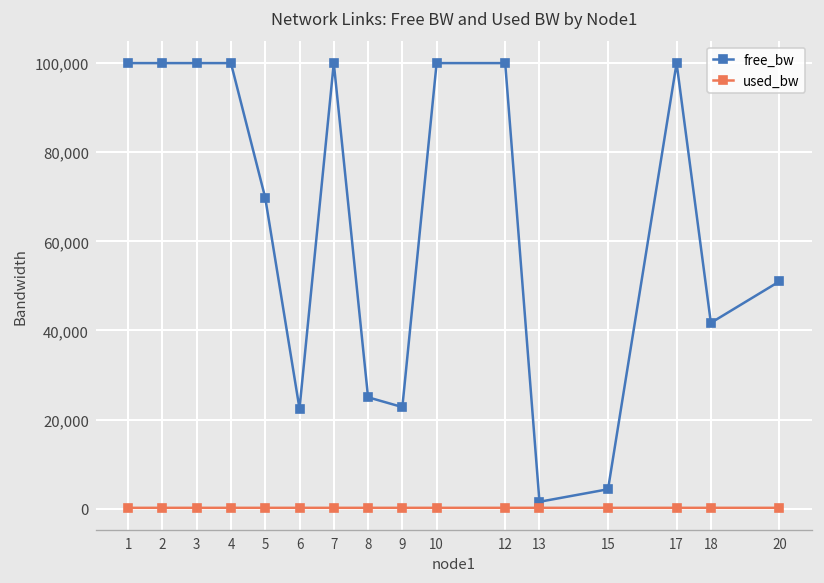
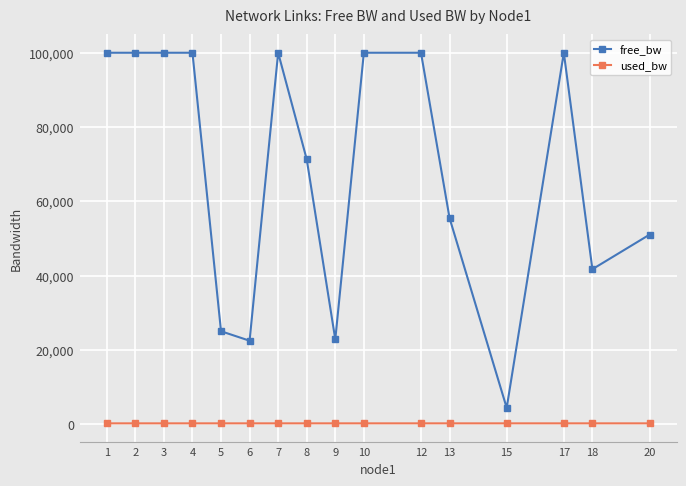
free_bw, 5: 70,000 -> 25,000
free_bw, 8: 25,000 -> 71,000
free_bw, 13: 2,000 -> 55,000
